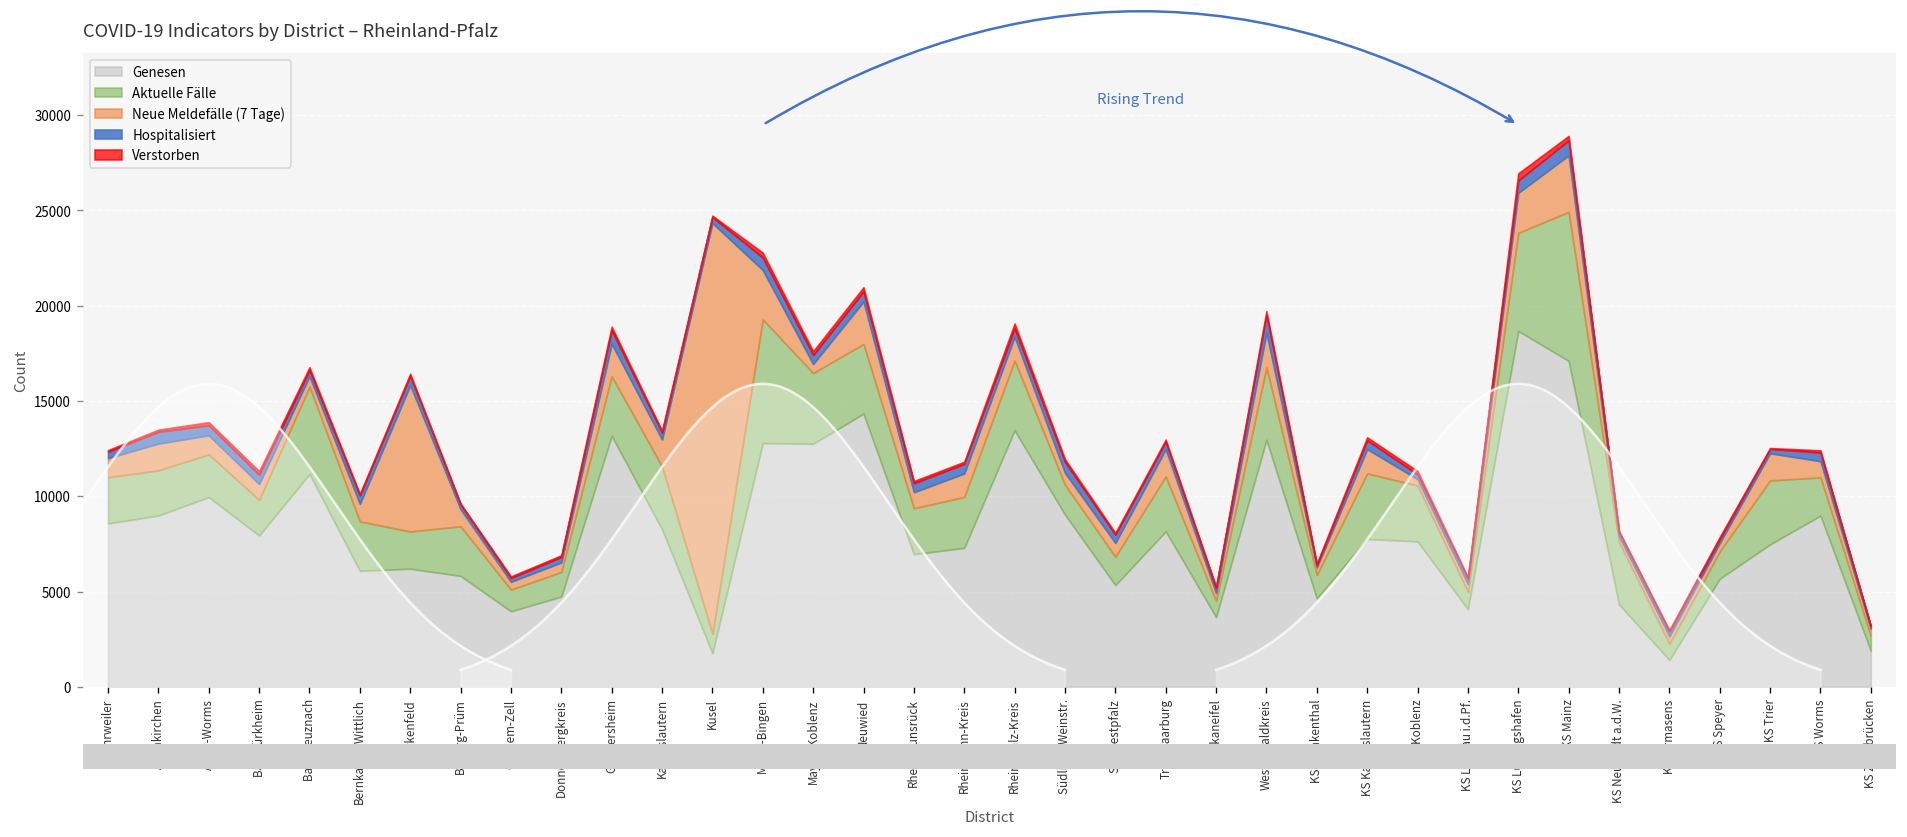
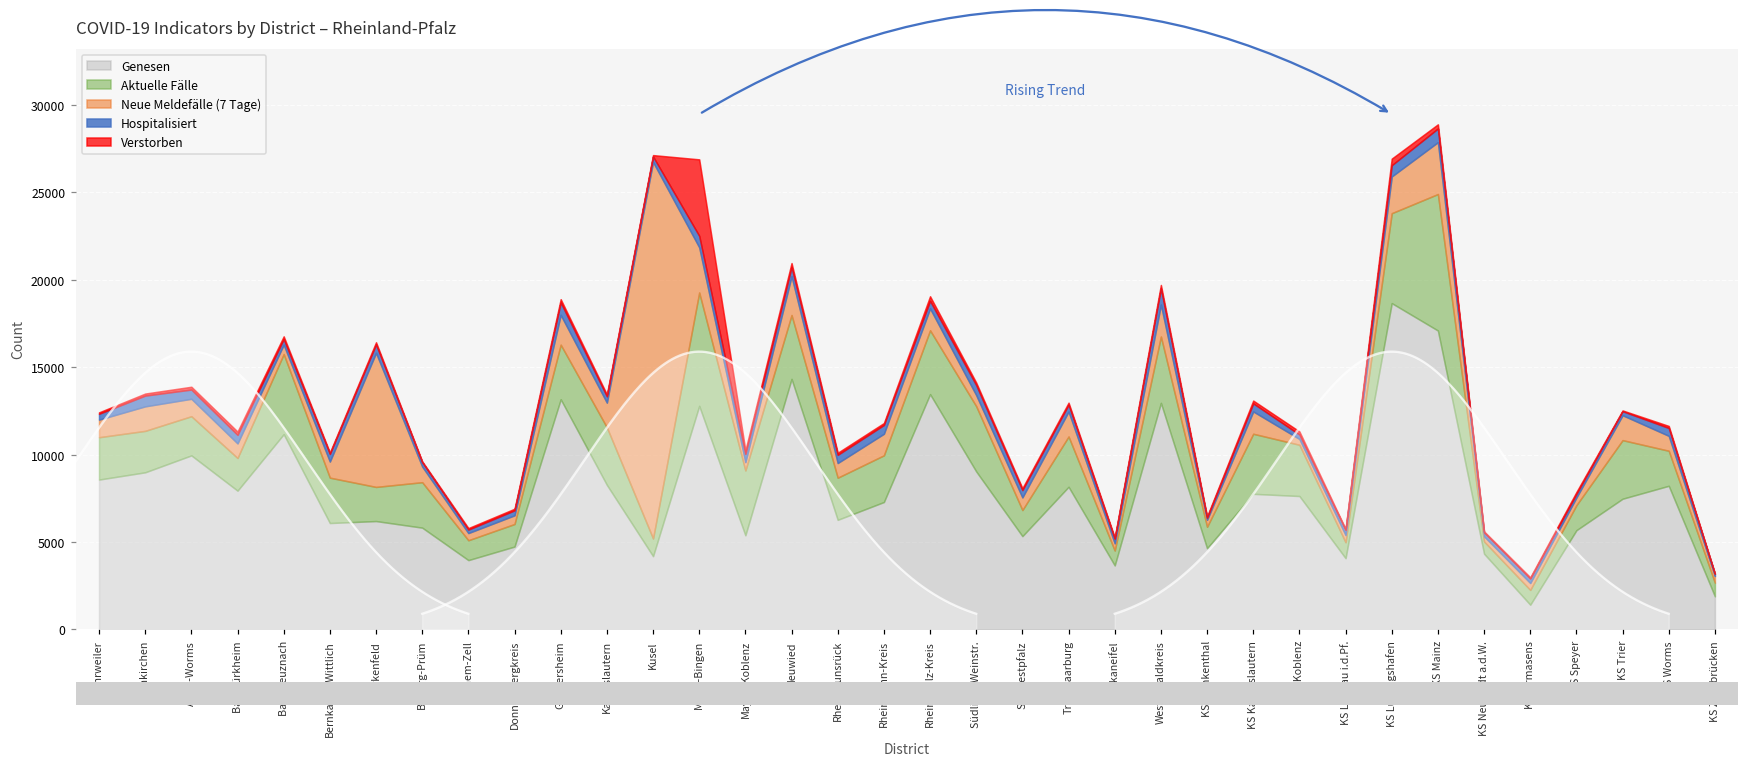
Genesen, Kusel: 1800 -> 4200
Verstorben, Mainz-Bingen: 300 -> 4400
Genesen, Mayen-Koblenz: 12800 -> 5400
Genesen, Rhein-Hunsrück: 7000 -> 6300
Aktuelle Fälle, Südliche Weinstr.: 1600 -> 3700
Aktuelle Fälle, KS Neustadt a.d.W.: 3300 -> 700
Genesen, KS Worms: 9000 -> 8200
